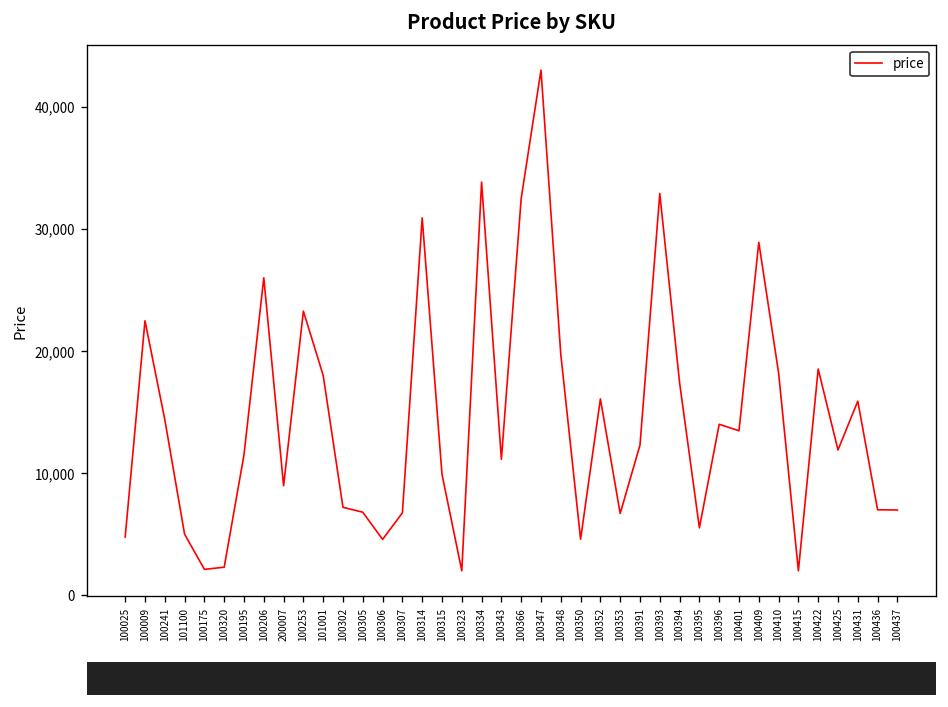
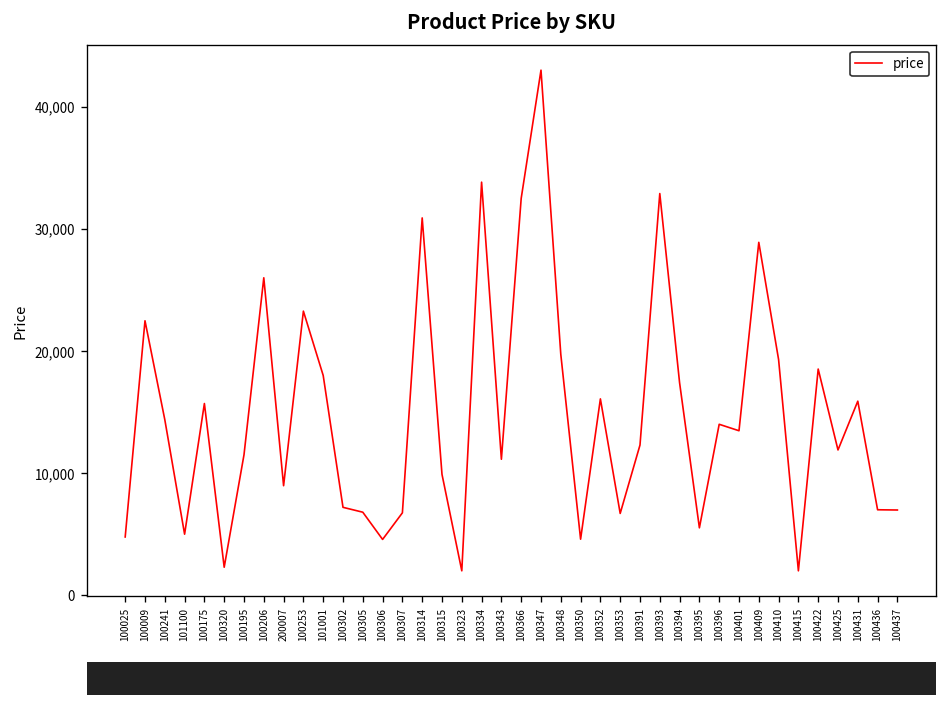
100175: 2,100 -> 15,700
100410: 18,200 -> 19,300
